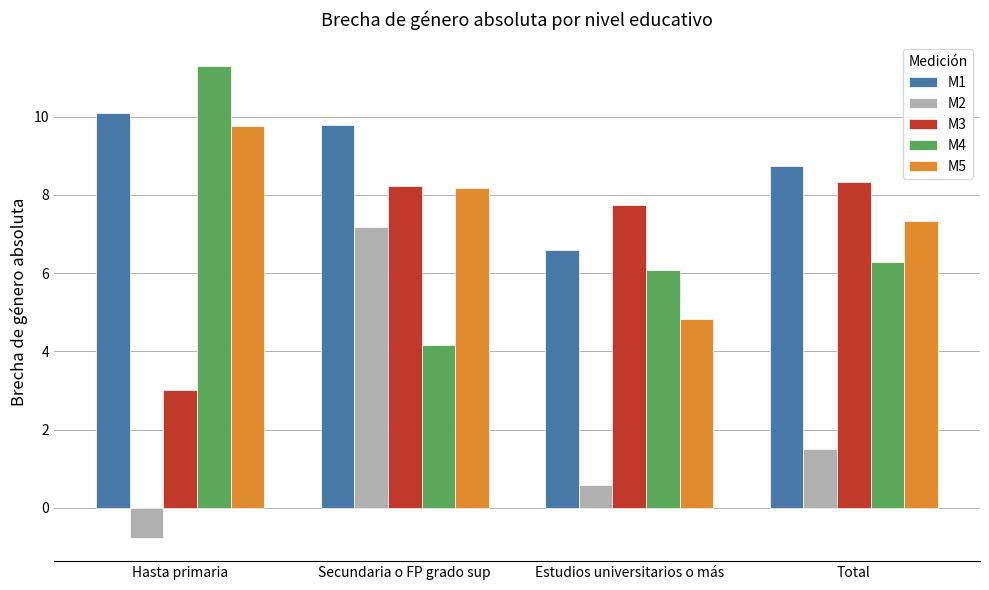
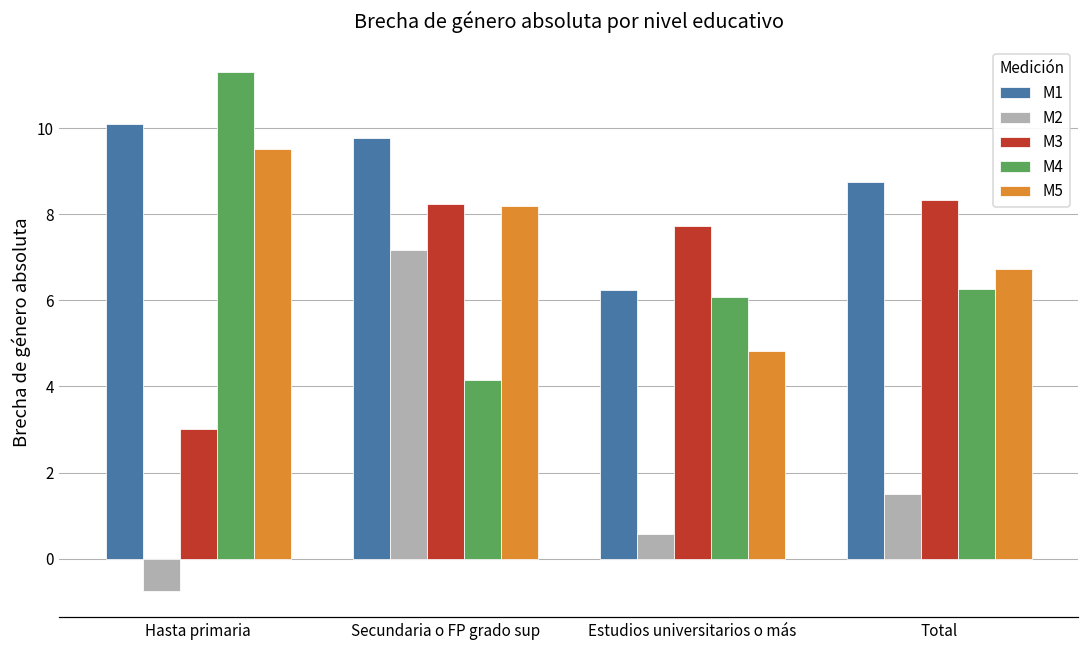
M5, Hasta primaria: 9.8 -> 9.5
M1, Estudios universitarios o más: 6.6 -> 6.3
M5, Total: 7.3 -> 6.7
